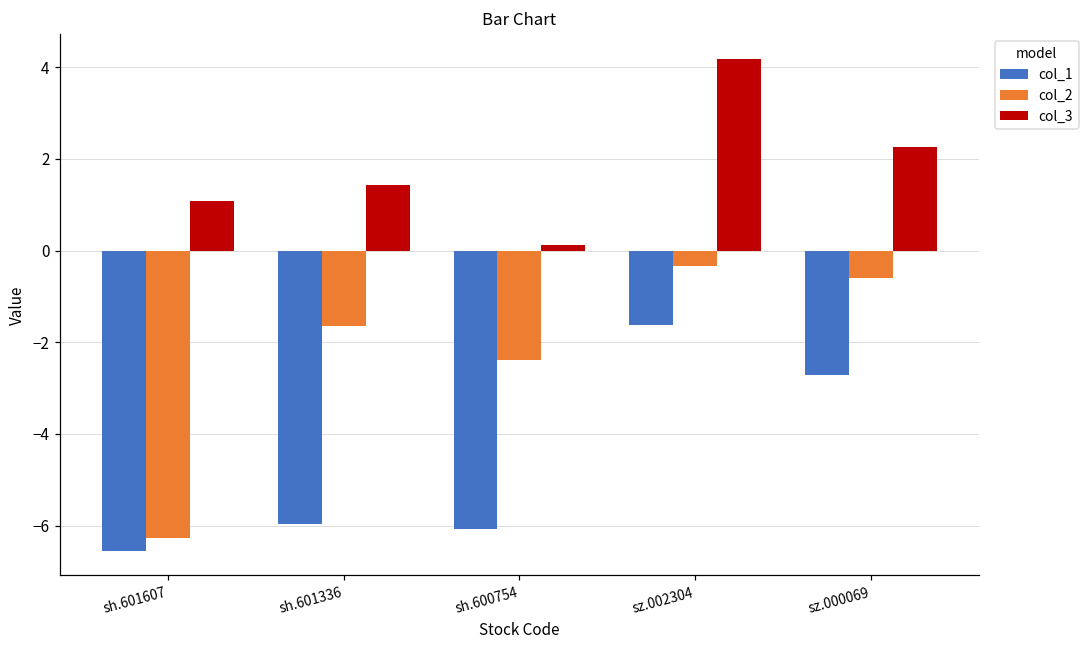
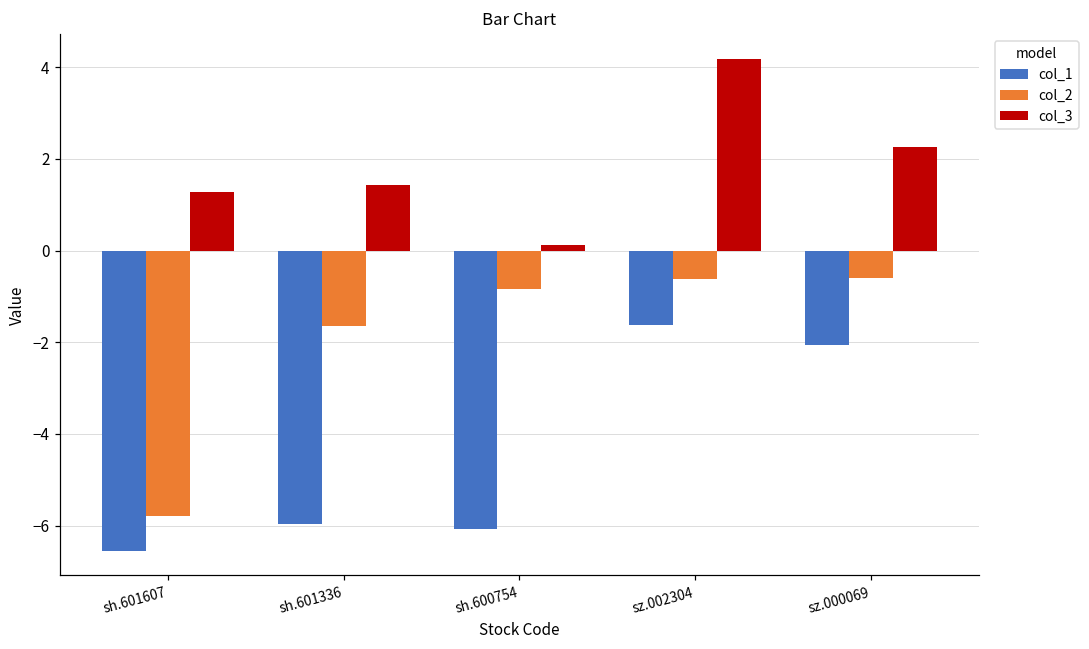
col_2, sh.601607: -6.3 -> -5.8
col_3, sh.601607: 1.1 -> 1.3
col_2, sh.600754: -2.4 -> -0.8
col_2, sz.002304: -0.3 -> -0.6
col_1, sz.000069: -2.7 -> -2.1
